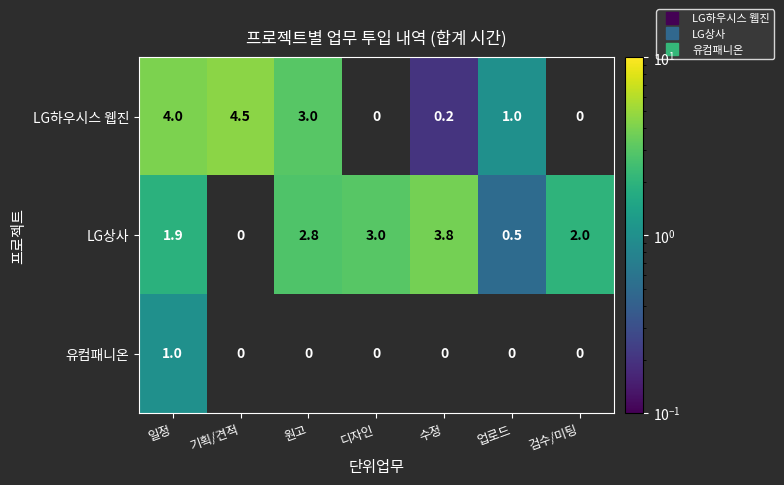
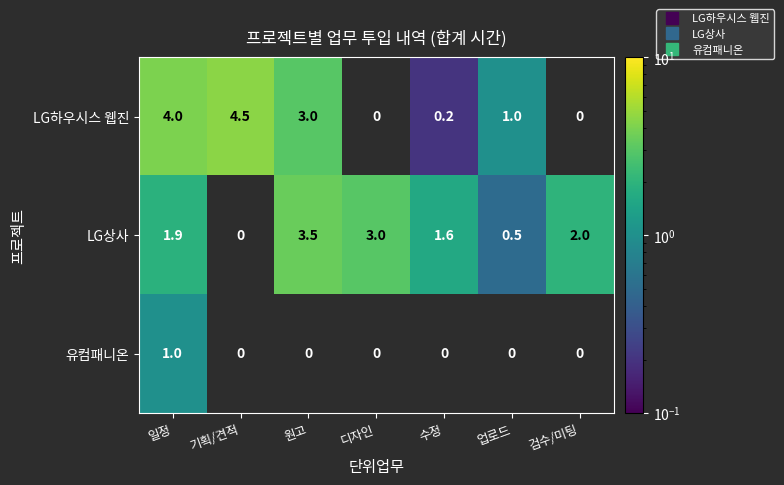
LG상사, 원고: 2.8 -> 3.5
LG상사, 수정: 3.8 -> 1.6
